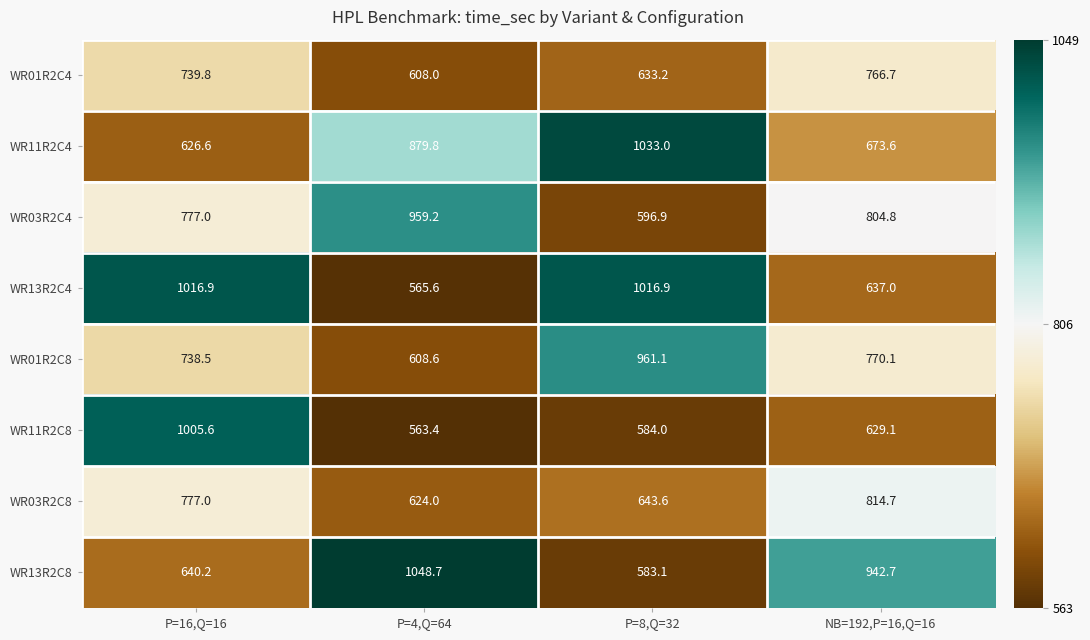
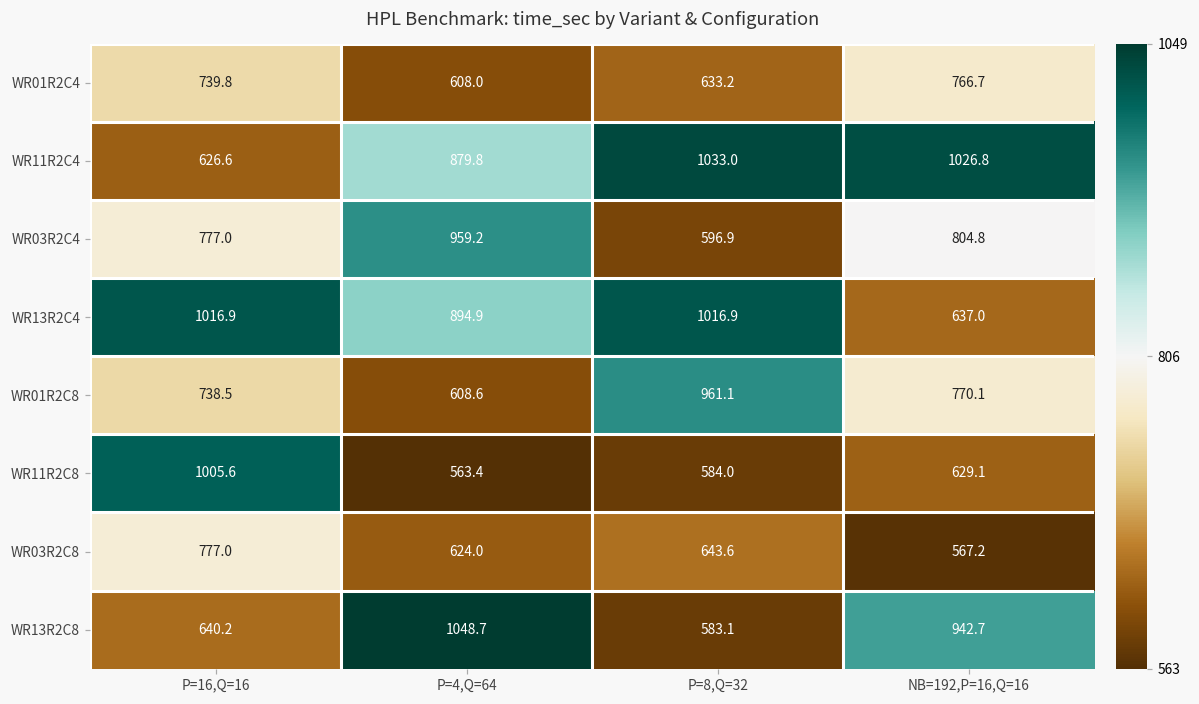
WR11R2C4, NB=192,P=16,Q=16: 673.6 -> 1026.8
WR13R2C4, P=4,Q=64: 565.6 -> 894.9
WR03R2C8, NB=192,P=16,Q=16: 814.7 -> 567.2
